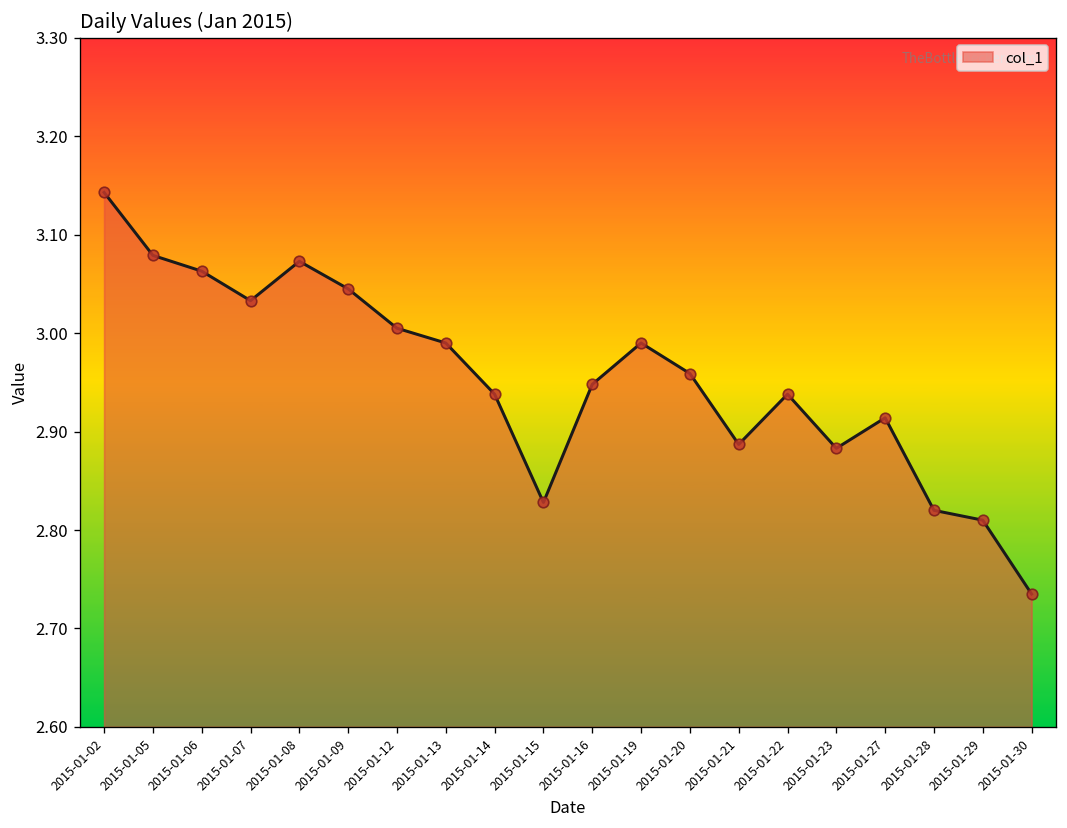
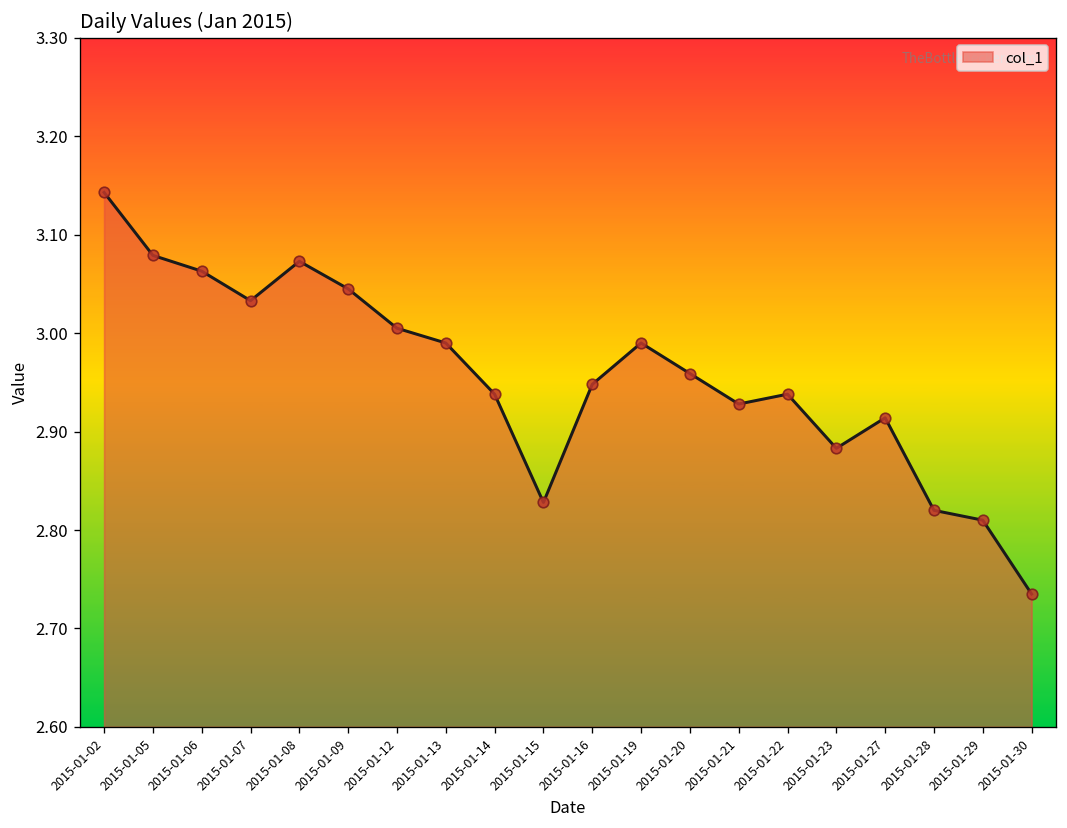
2015-01-21: 2.89 -> 2.93
